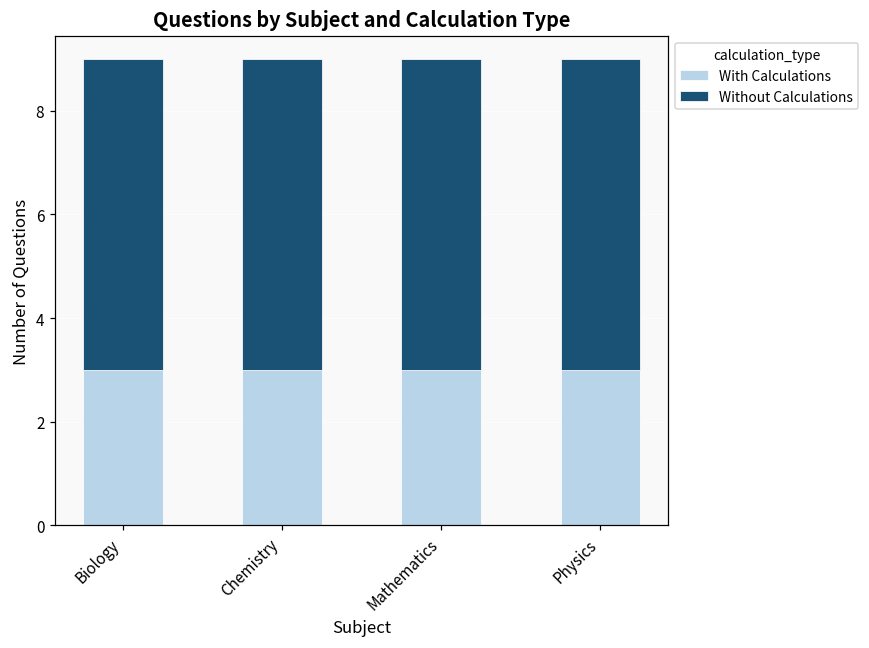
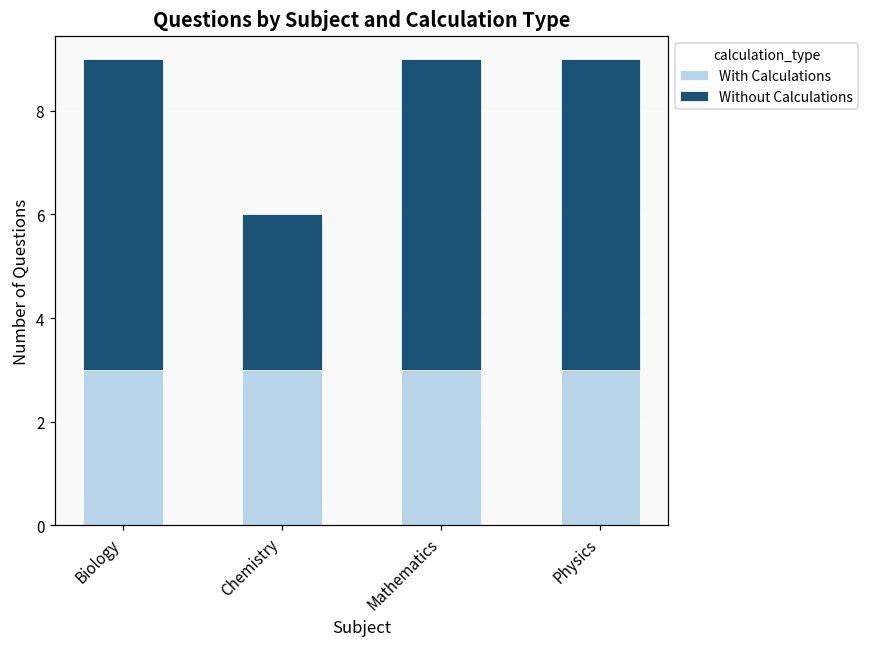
Without Calculations, Chemistry: 6 -> 3
